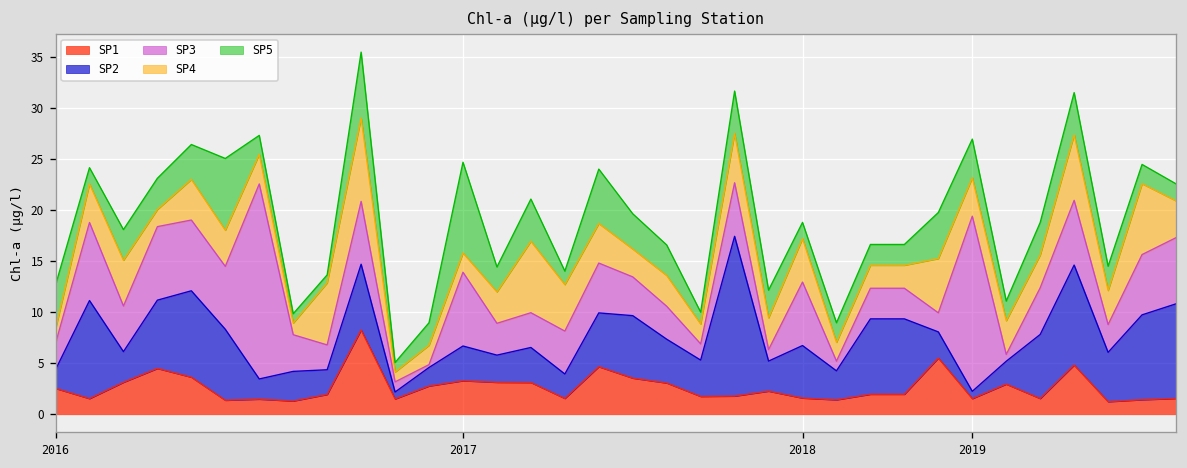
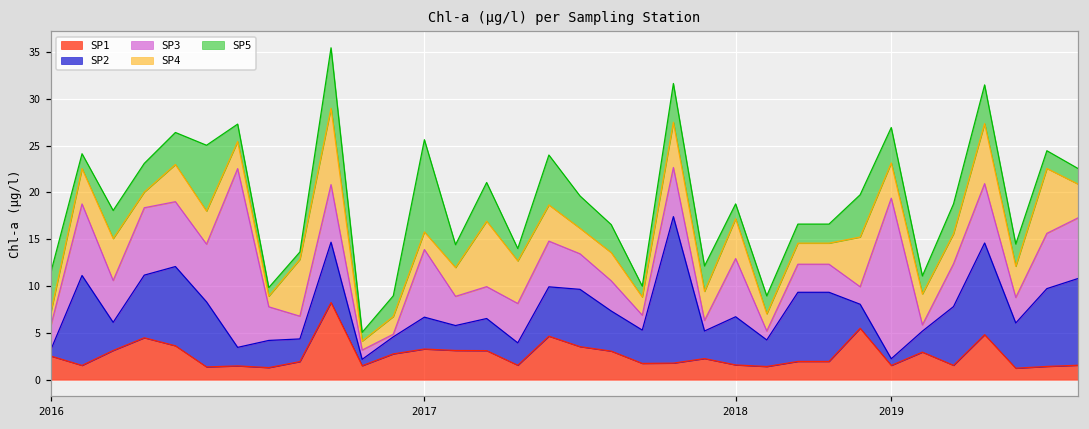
SP2, 2016: 2 -> 1
SP5, 2017: 9 -> 10
